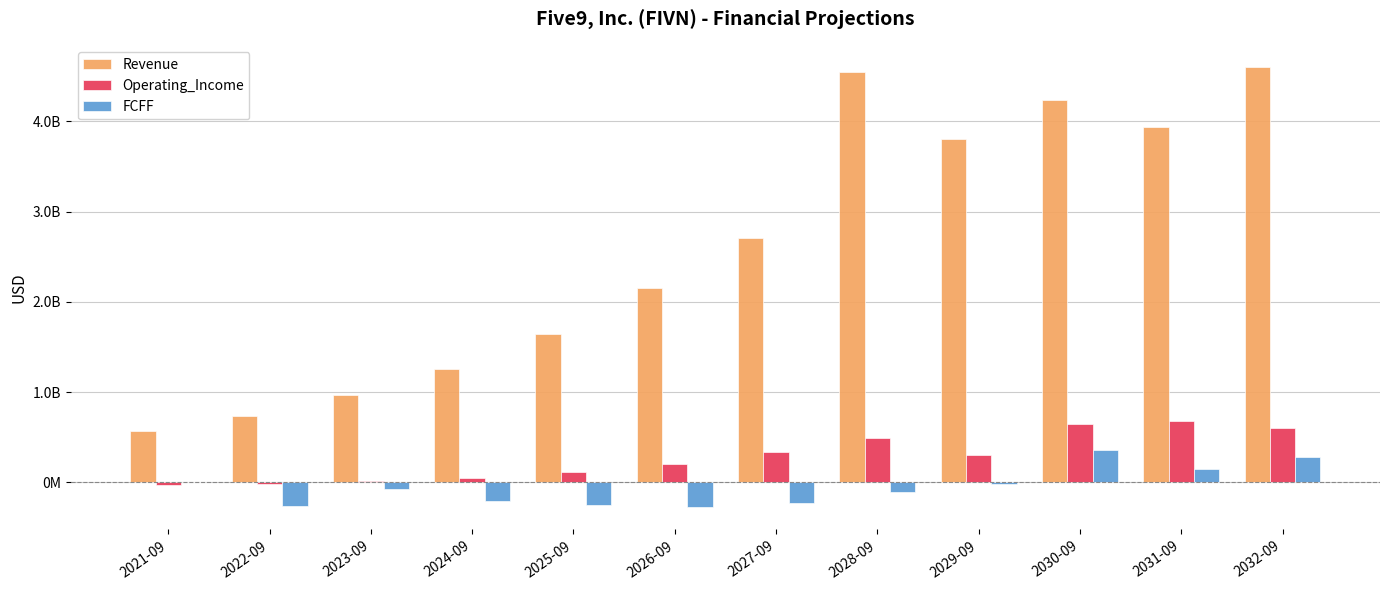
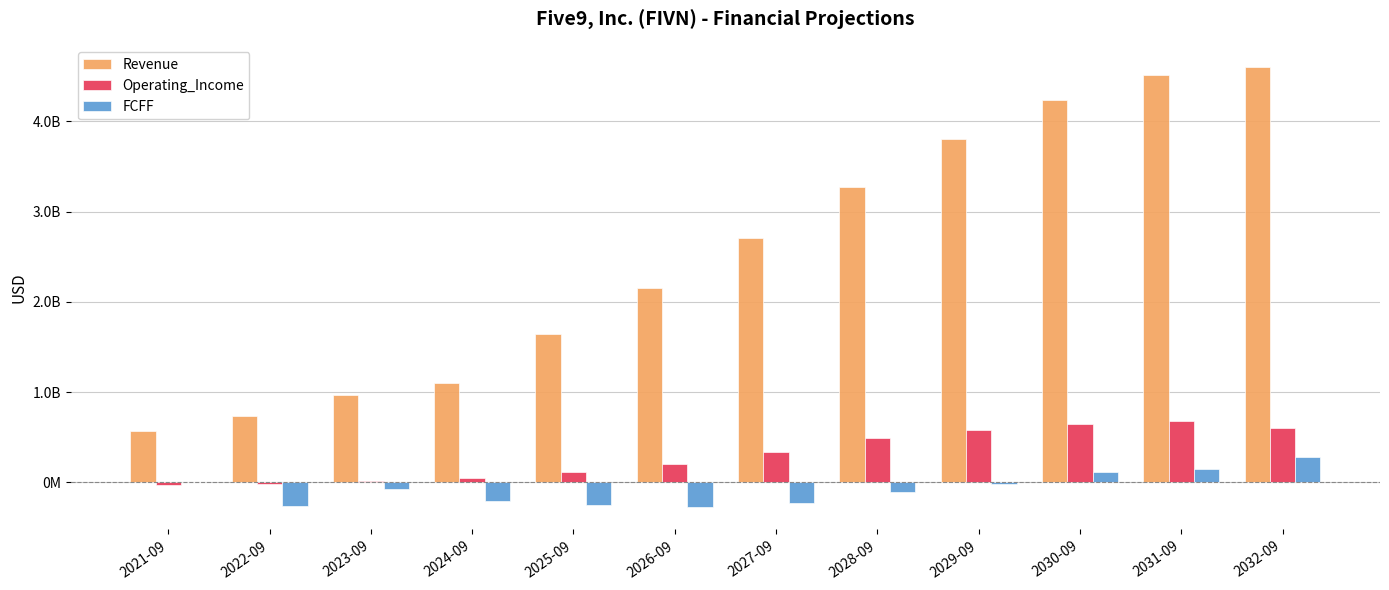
Revenue, 2024-09: 1300000000 -> 1100000000
Revenue, 2028-09: 4500000000 -> 3300000000
Operating_Income, 2029-09: 300000000 -> 600000000
FCFF, 2030-09: 400000000 -> 100000000
Revenue, 2031-09: 3900000000 -> 4500000000
